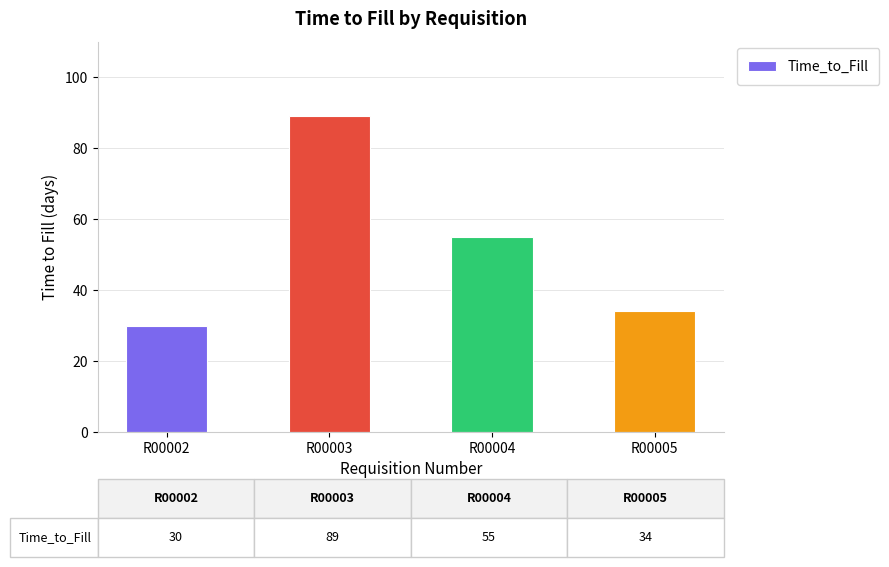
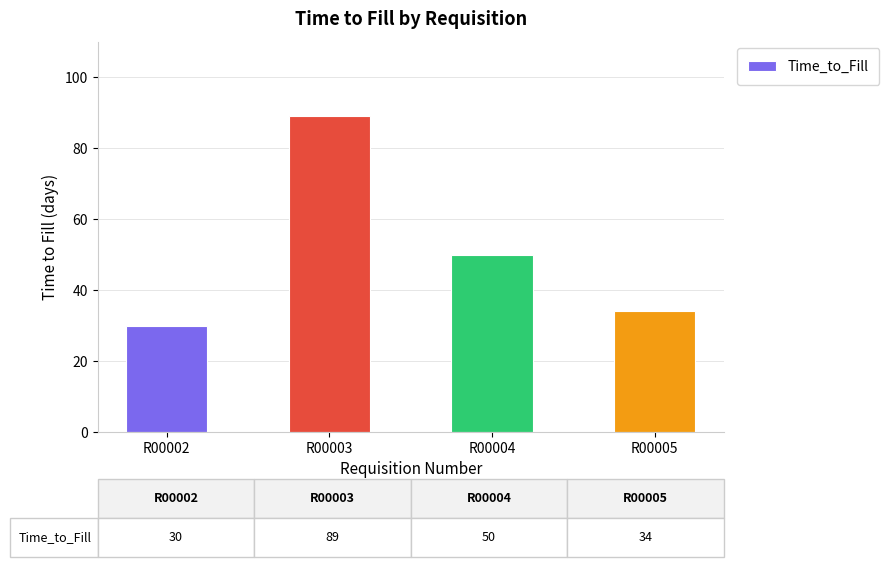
R00004: 55 -> 50
